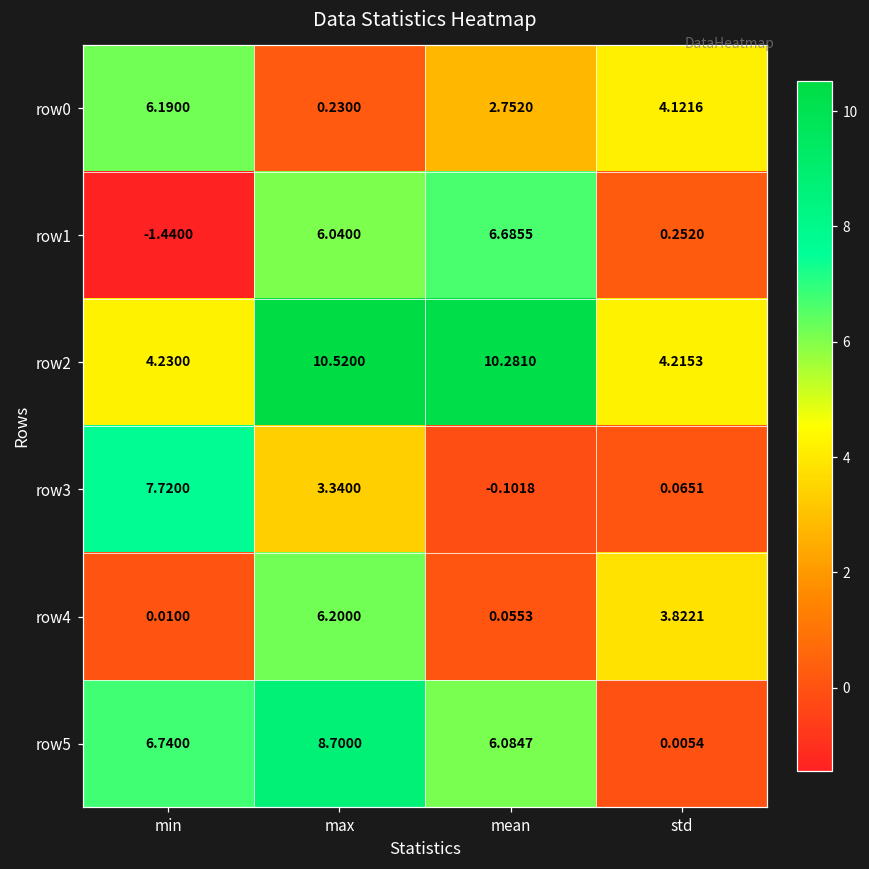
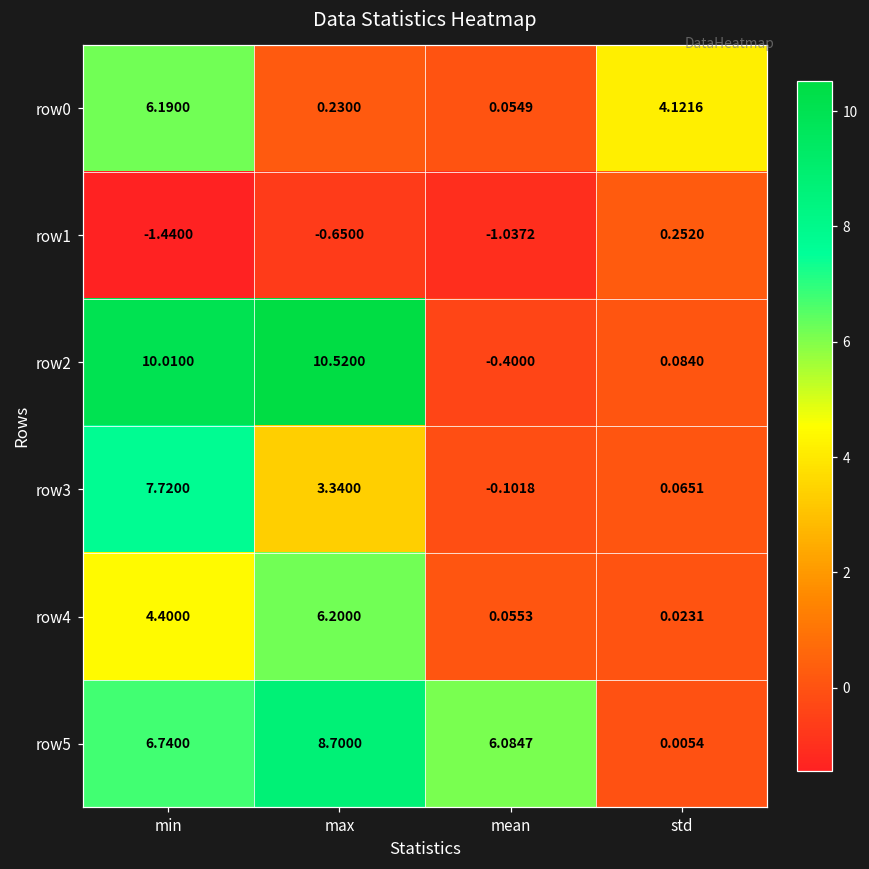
row0, mean: 2.7520 -> 0.0549
row1, max: 6.0400 -> -0.6500
row1, mean: 6.6855 -> -1.0372
row2, min: 4.2300 -> 10.0100
row2, mean: 10.2810 -> -0.4000
row2, std: 4.2153 -> 0.0840
row4, min: 0.0100 -> 4.4000
row4, std: 3.8221 -> 0.0231
